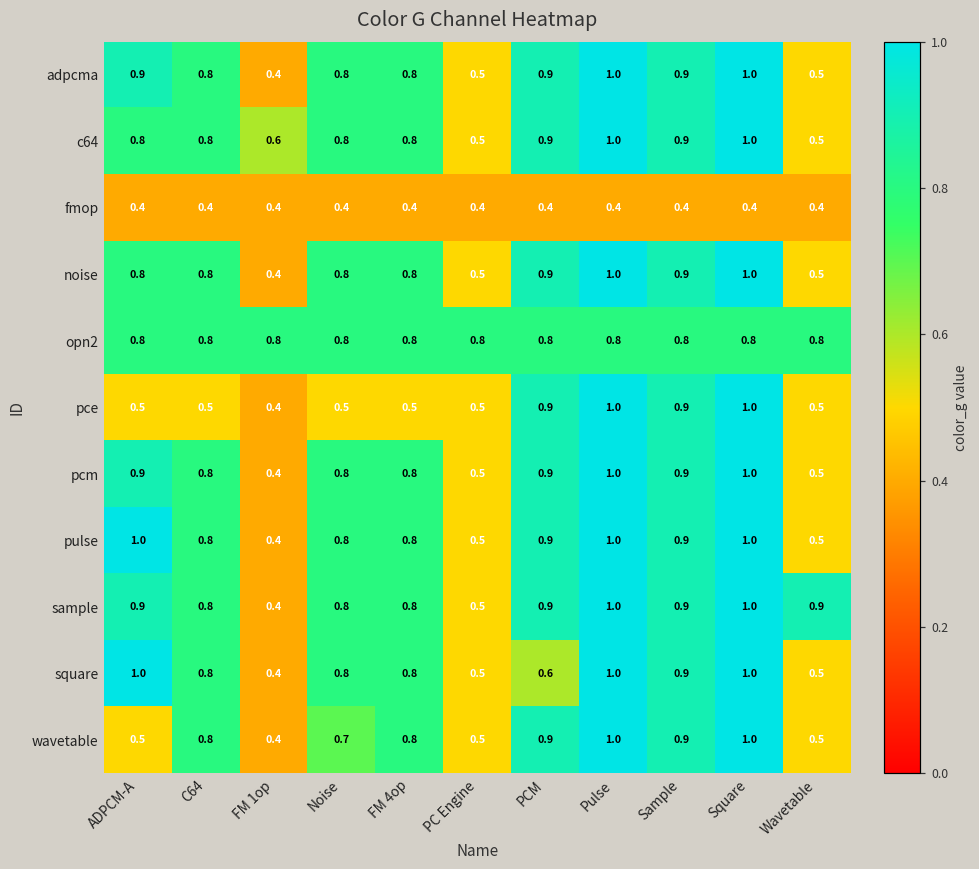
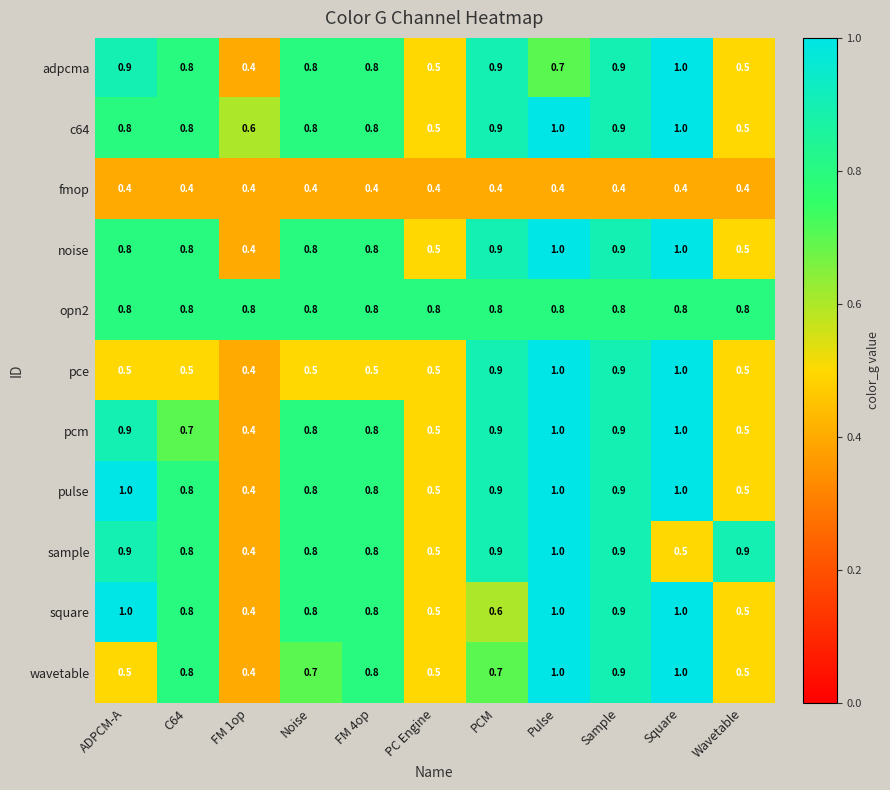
adpcma, Pulse: 1.0 -> 0.7
pcm, C64: 0.8 -> 0.7
sample, Square: 1.0 -> 0.5
wavetable, PCM: 0.9 -> 0.7
